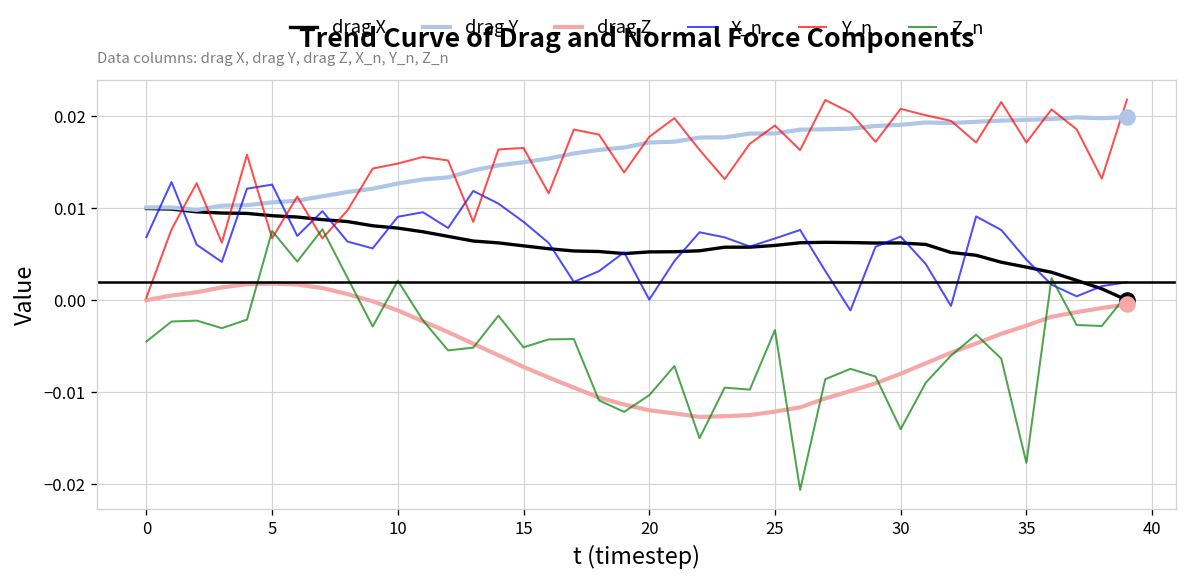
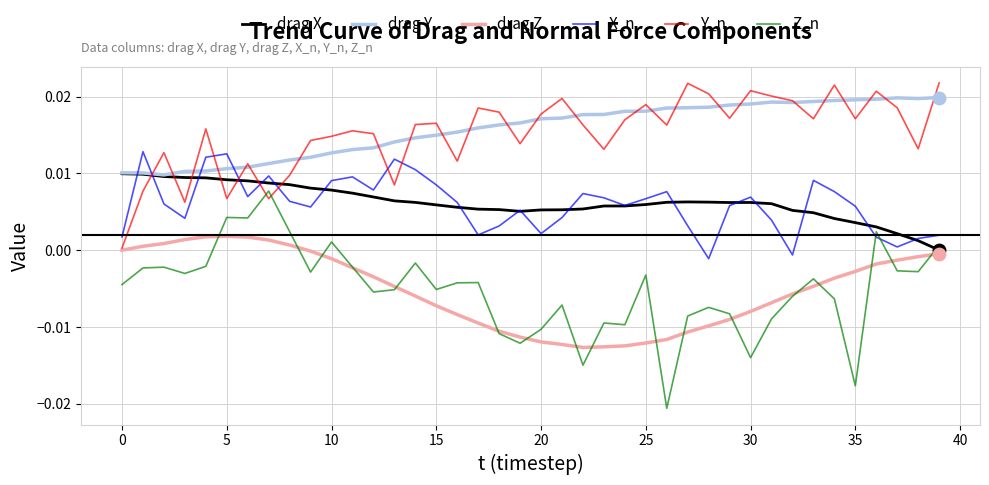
X_n, 0: 0.007 -> 0.002
Z_n, 5: 0.008 -> 0.004
Z_n, 10: 0.002 -> 0.001
X_n, 20: 0.000 -> 0.002
X_n, 35: 0.004 -> 0.006
